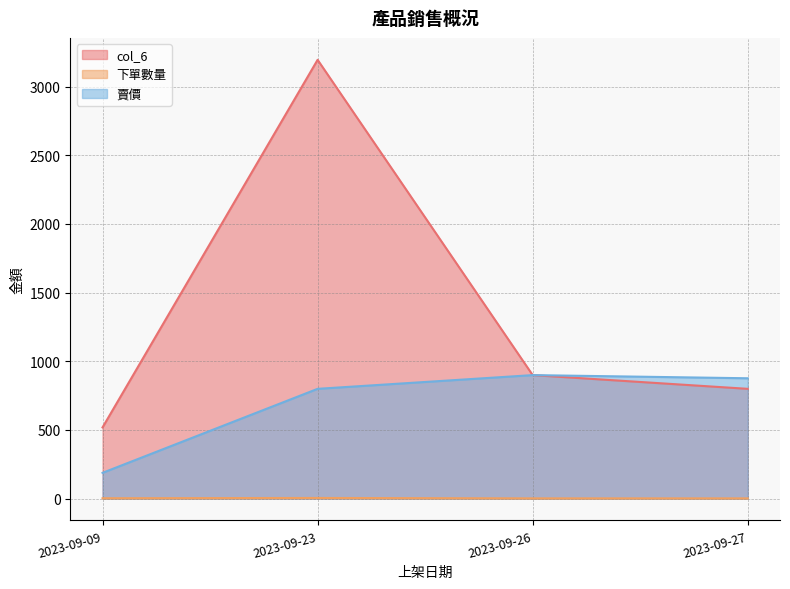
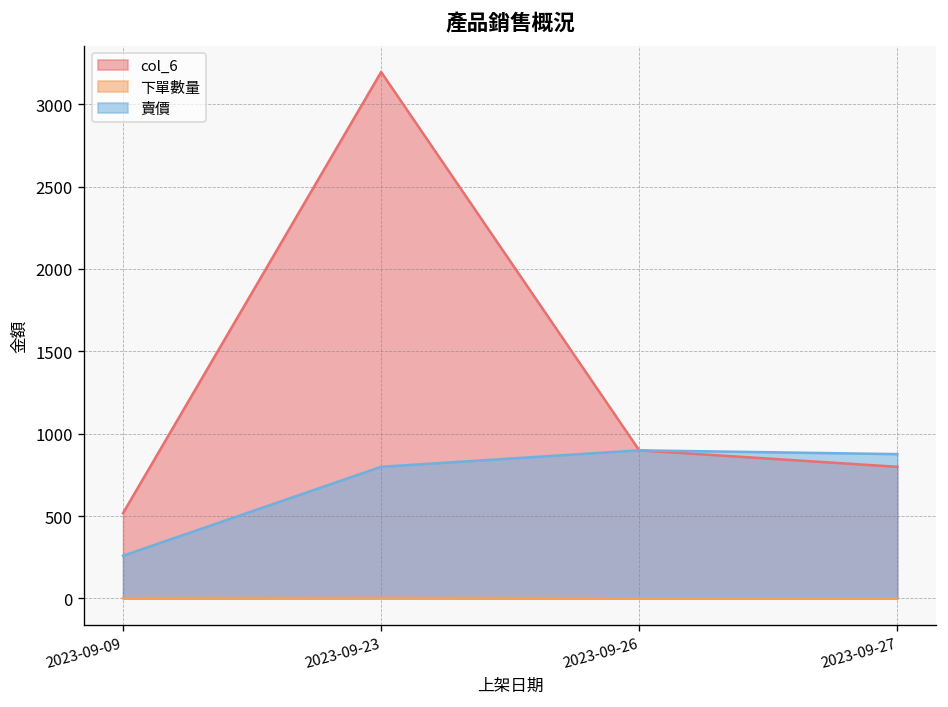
賣價, 2023-09-09: 190 -> 260
